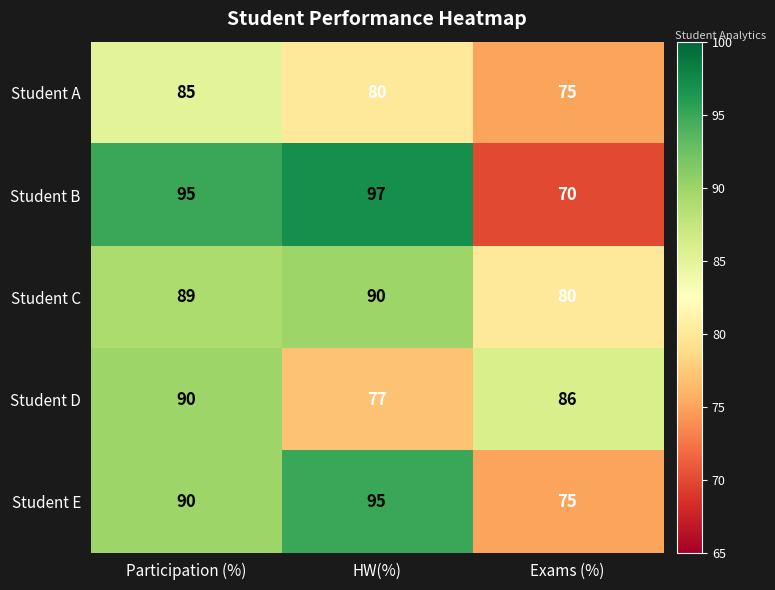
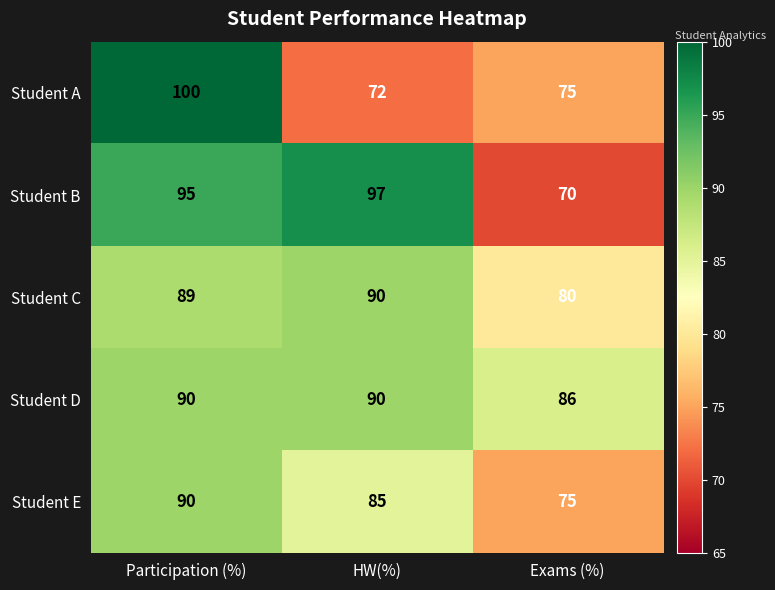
Student A, Participation (%): 85 -> 100
Student A, HW(%): 80 -> 72
Student D, HW(%): 77 -> 90
Student E, HW(%): 95 -> 85
